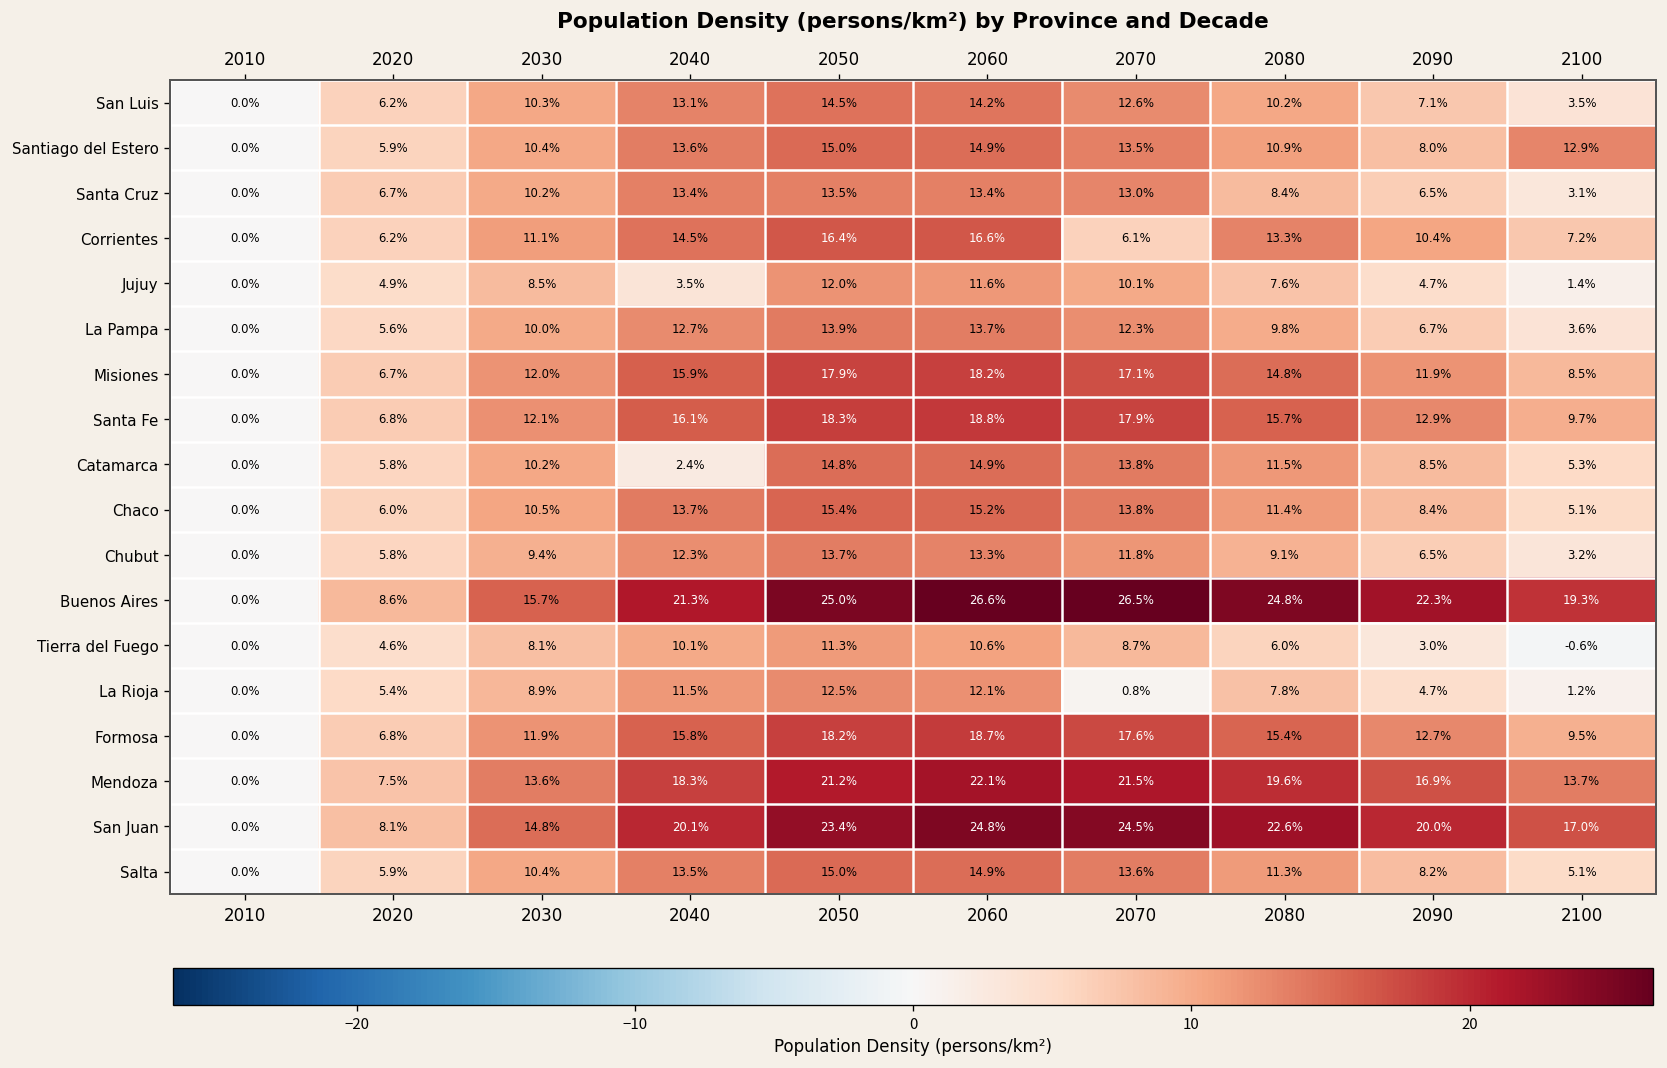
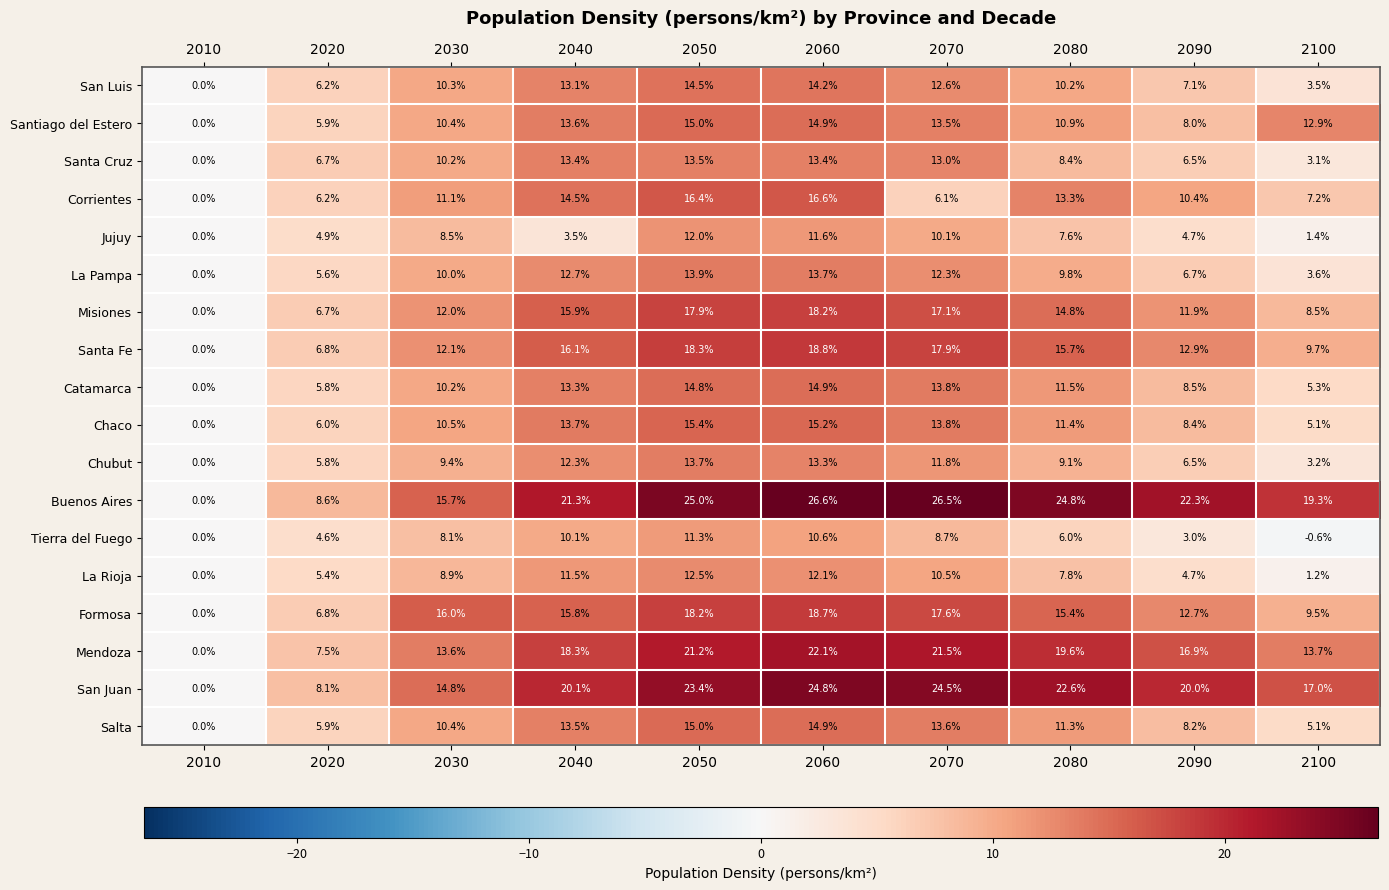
Catamarca, 2040: 2.4% -> 13.3%
La Rioja, 2070: 0.8% -> 10.5%
Formosa, 2030: 11.9% -> 16.0%
